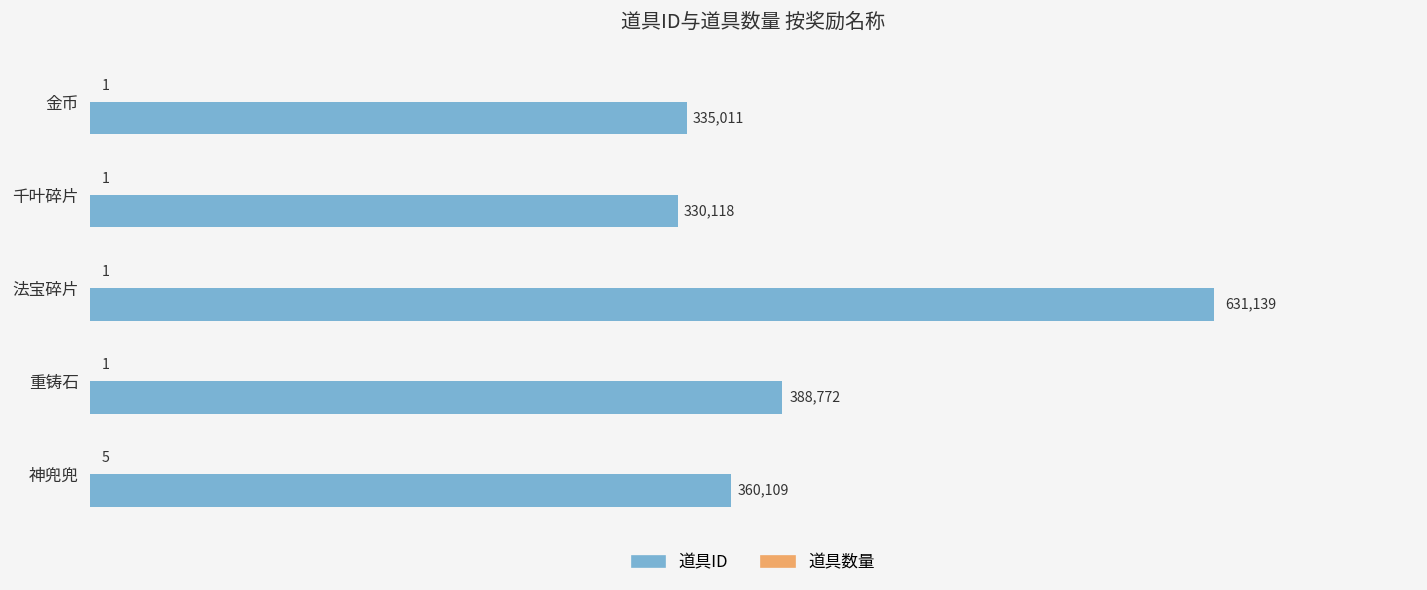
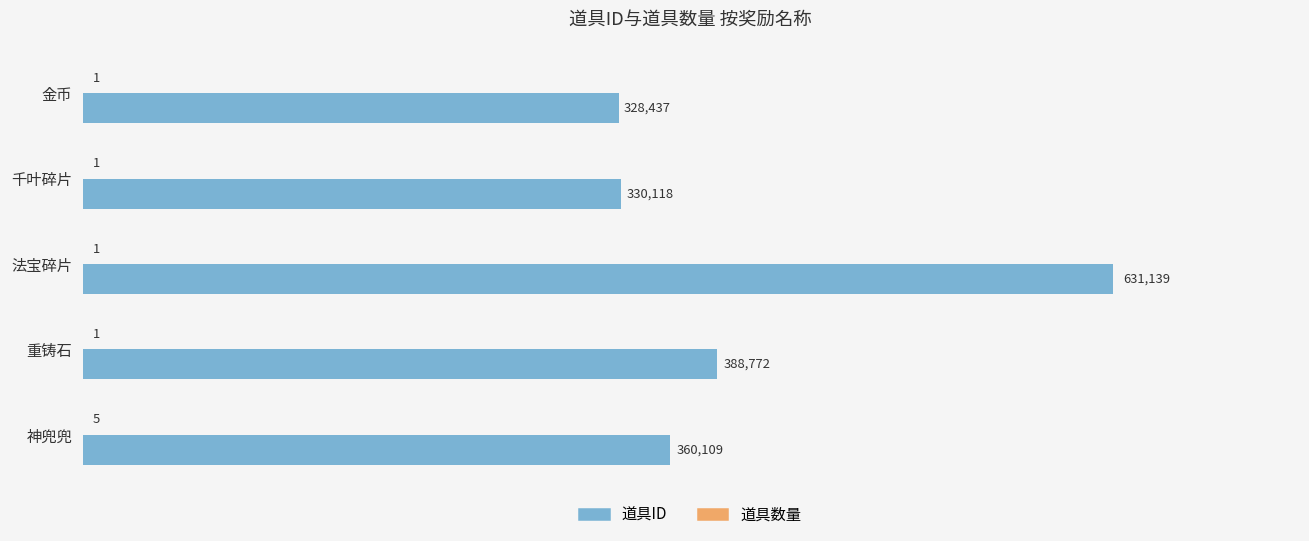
道具ID, 金币: 335,011 -> 328,437
